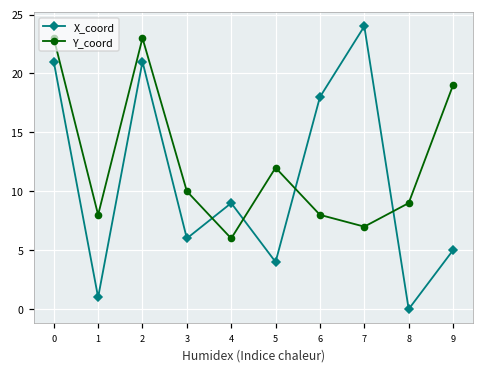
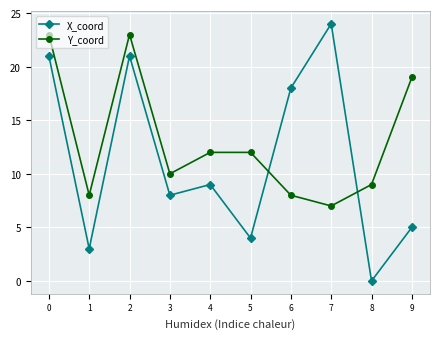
X_coord, 1: 1 -> 3
X_coord, 3: 6 -> 8
Y_coord, 4: 6 -> 12
